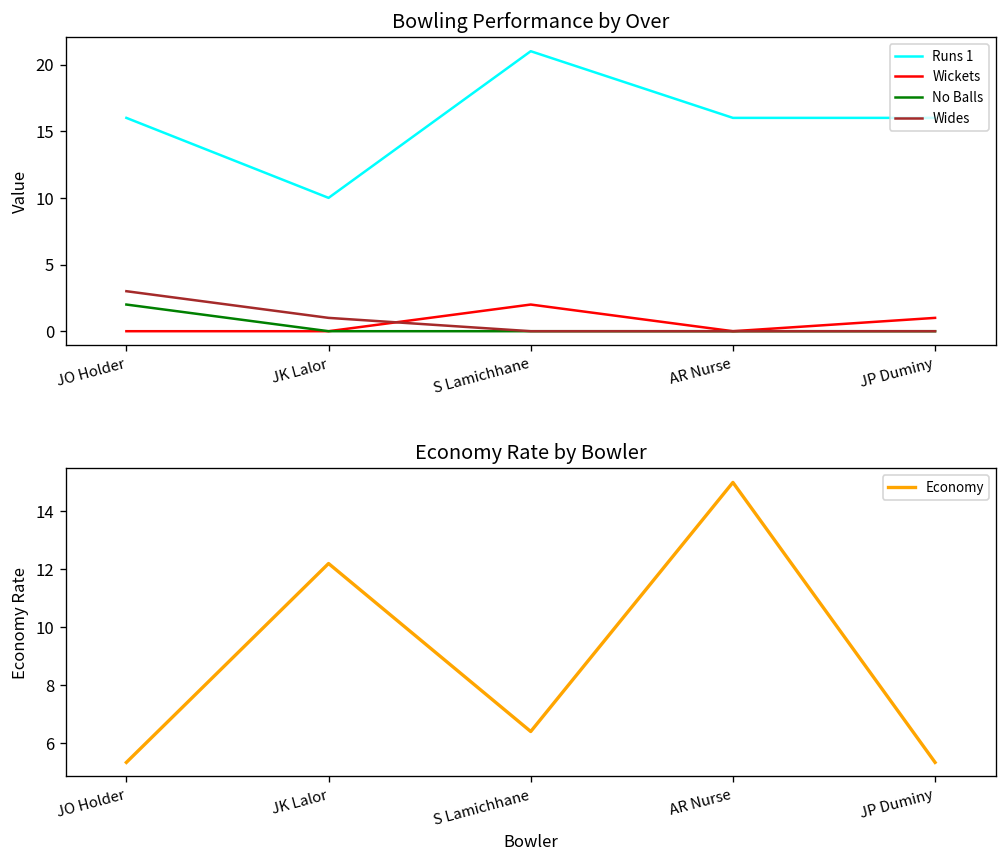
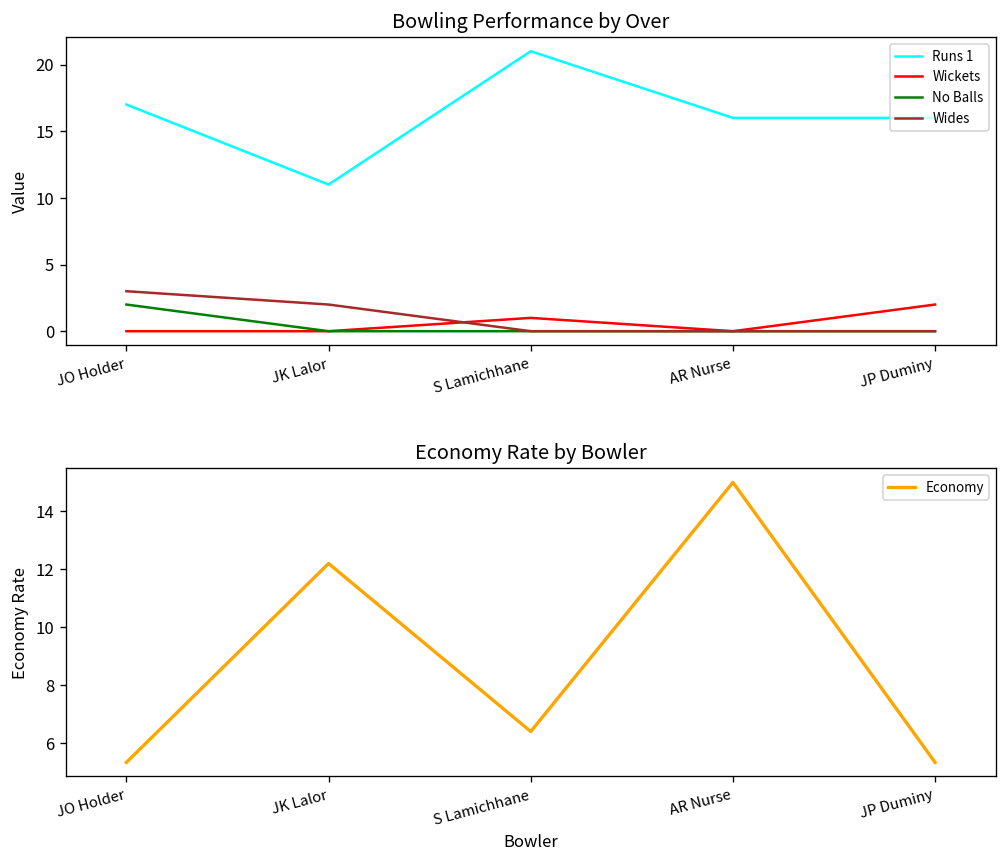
Bowling Performance by Over, Runs 1, JO Holder: 16 -> 17
Bowling Performance by Over, Runs 1, JK Lalor: 10 -> 11
Bowling Performance by Over, Wides, JK Lalor: 1 -> 2
Bowling Performance by Over, Wickets, S Lamichhane: 2 -> 1
Bowling Performance by Over, Wickets, JP Duminy: 1 -> 2
